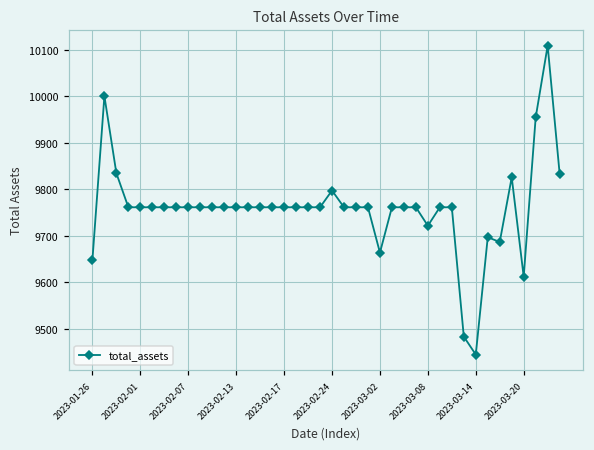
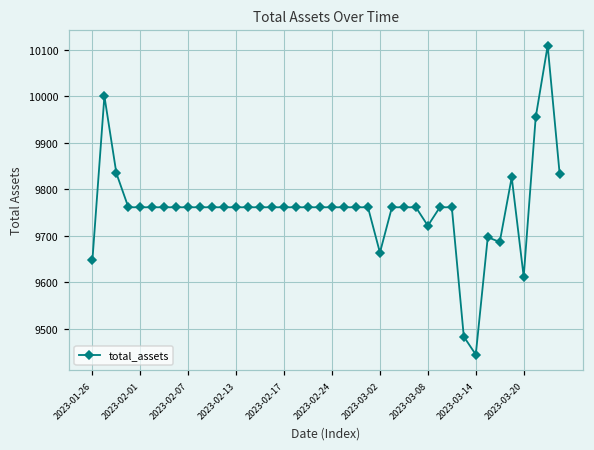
2023-02-24: 9800 -> 9760
